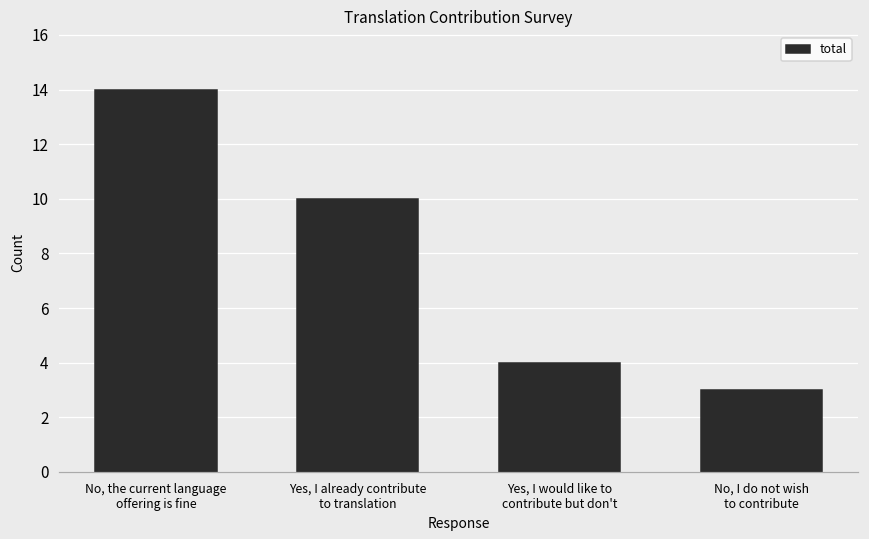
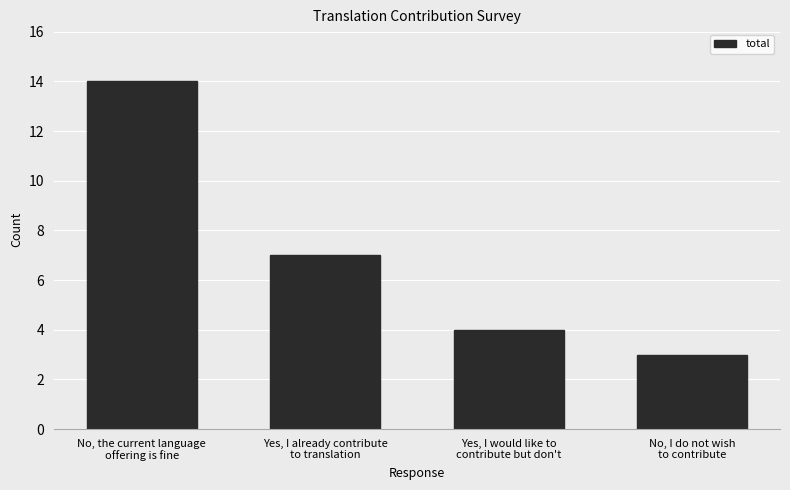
Yes, I already contribute to translation: 10 -> 7
